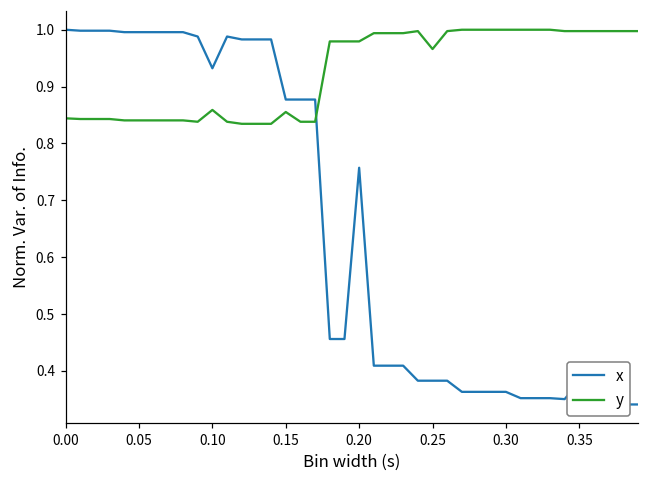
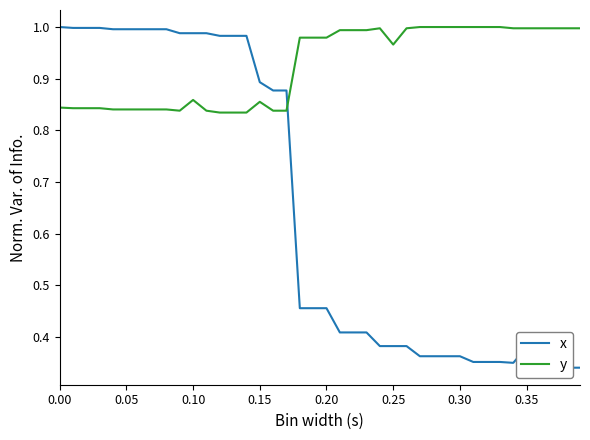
x, 0.10: 0.93 -> 0.99
x, 0.15: 0.88 -> 0.89
x, 0.20: 0.76 -> 0.46
